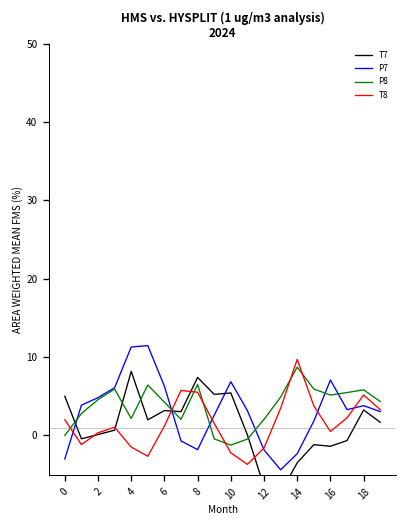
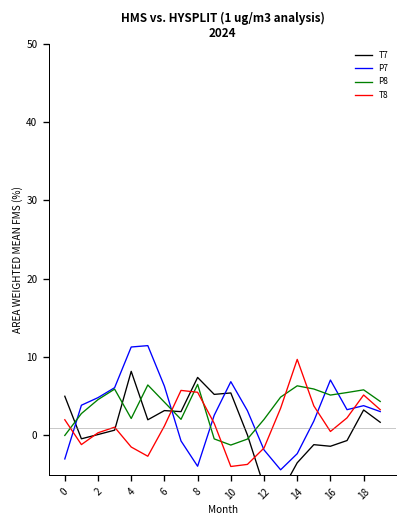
P7, 8: -2 -> -4
T8, 10: -2 -> -4
P8, 14: 9 -> 6
